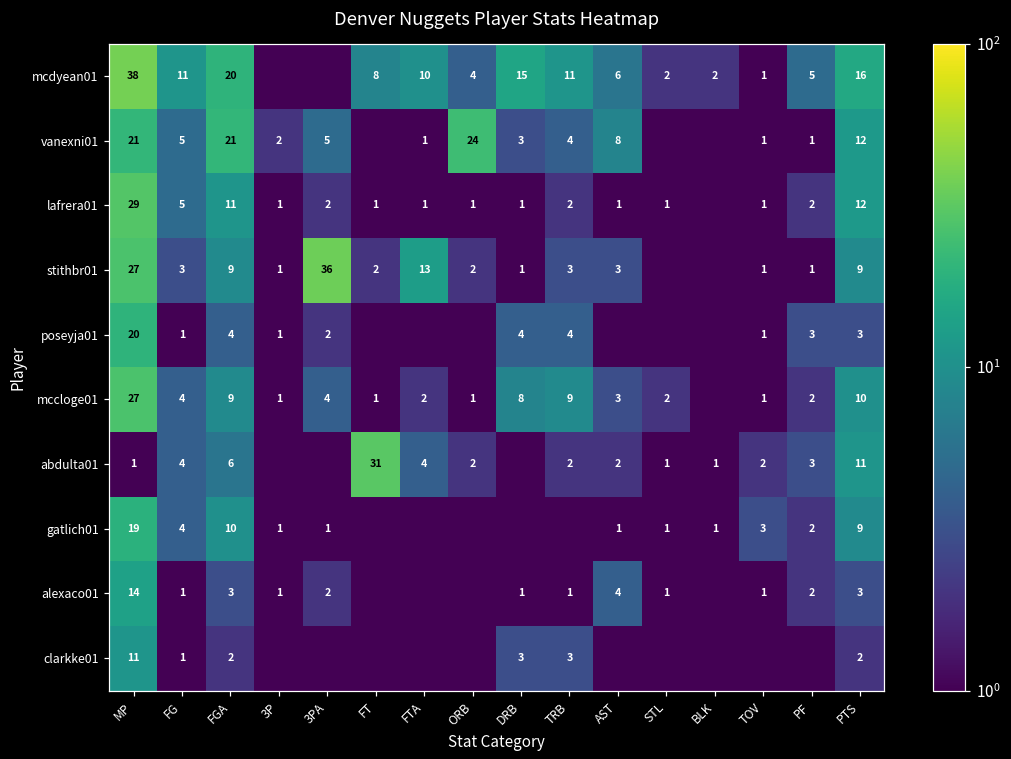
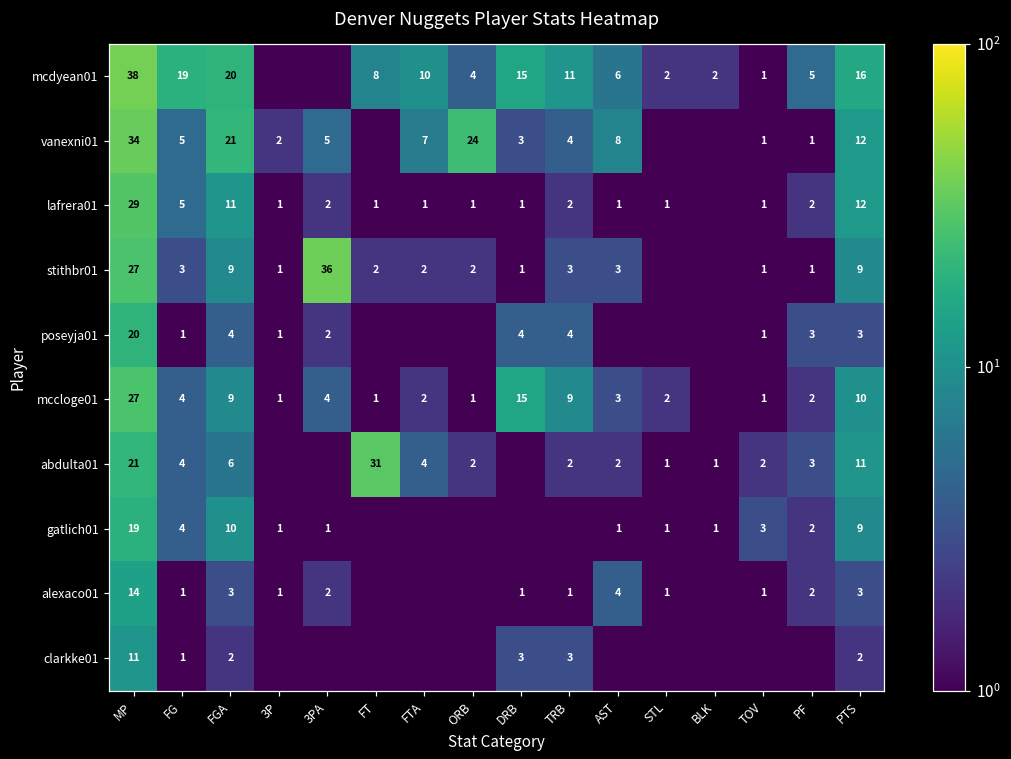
mcdyean01, FG: 11 -> 19
vanexni01, MP: 21 -> 34
vanexni01, FTA: 1 -> 7
stithbr01, FTA: 13 -> 2
mccloge01, DRB: 8 -> 15
abdulta01, MP: 1 -> 21
